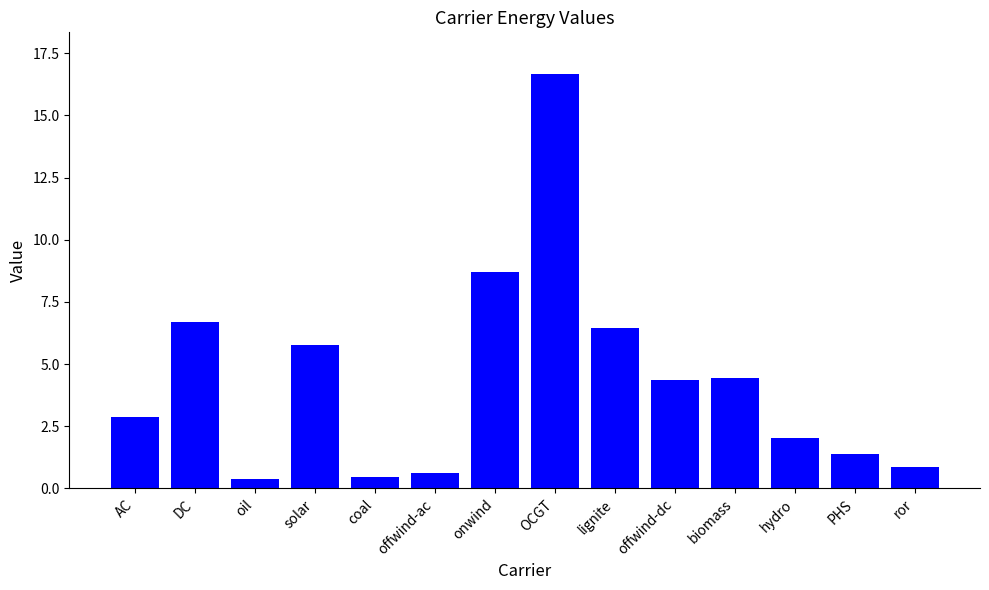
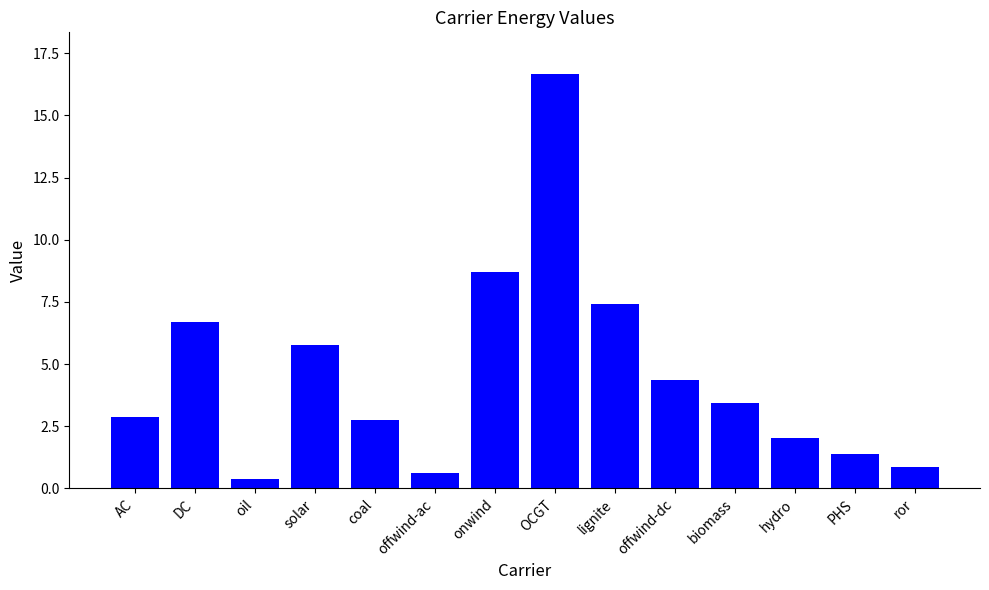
coal: 0.4 -> 2.8
lignite: 6.5 -> 7.4
biomass: 4.5 -> 3.4
